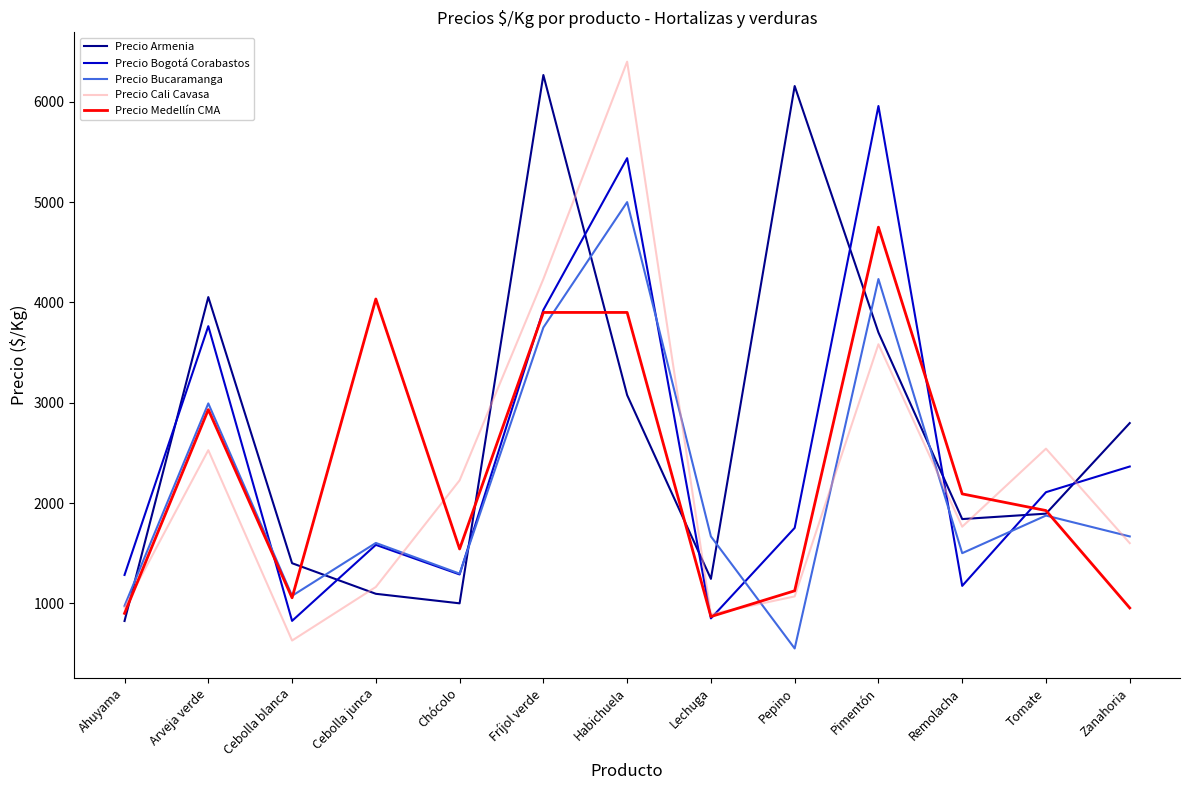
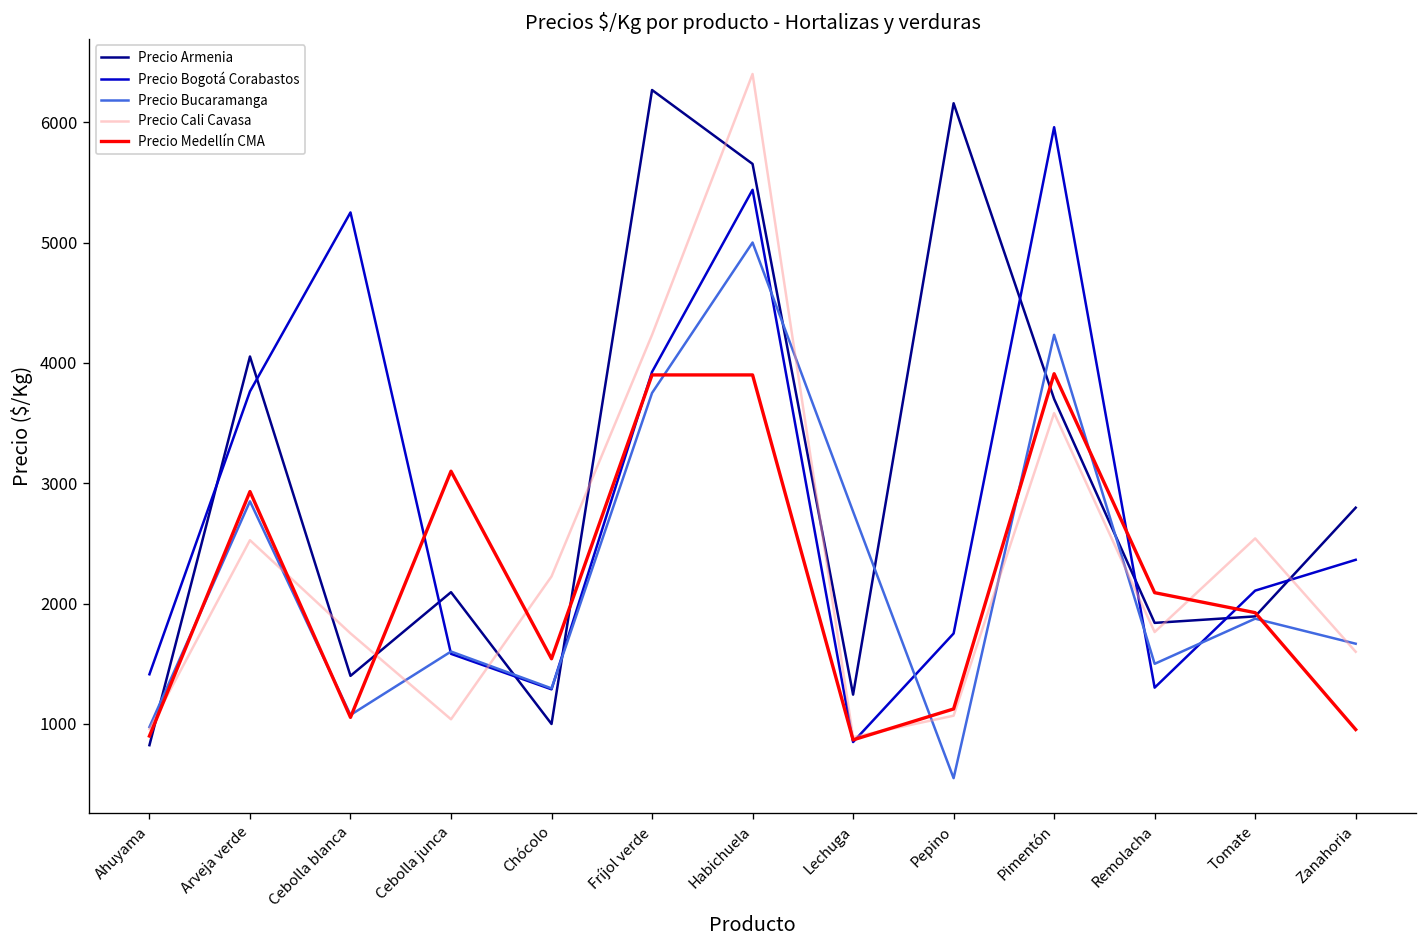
Precio Bogotá Corabastos, Ahuyama: 1280 -> 1410
Precio Bucaramanga, Arveja verde: 2990 -> 2850
Precio Bogotá Corabastos, Cebolla blanca: 830 -> 5250
Precio Cali Cavasa, Cebolla blanca: 630 -> 1750
Precio Armenia, Cebolla junca: 1100 -> 2100
Precio Cali Cavasa, Cebolla junca: 1160 -> 1040
Precio Medellín CMA, Cebolla junca: 4030 -> 3100
Precio Armenia, Habichuela: 3080 -> 5650
Precio Bucaramanga, Lechuga: 1670 -> 2770
Precio Medellín CMA, Pimentón: 4750 -> 3910
Precio Bogotá Corabastos, Remolacha: 1170 -> 1300
